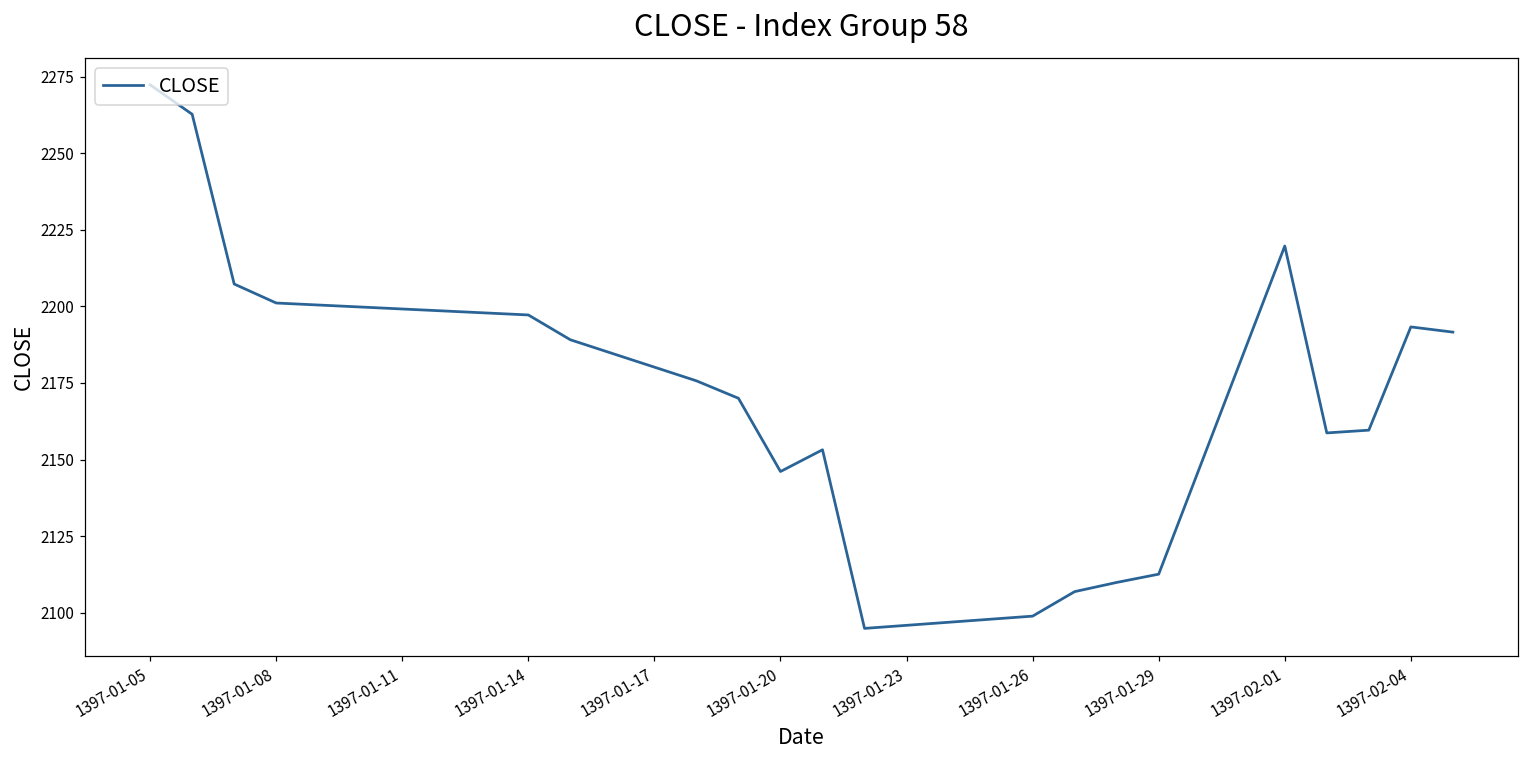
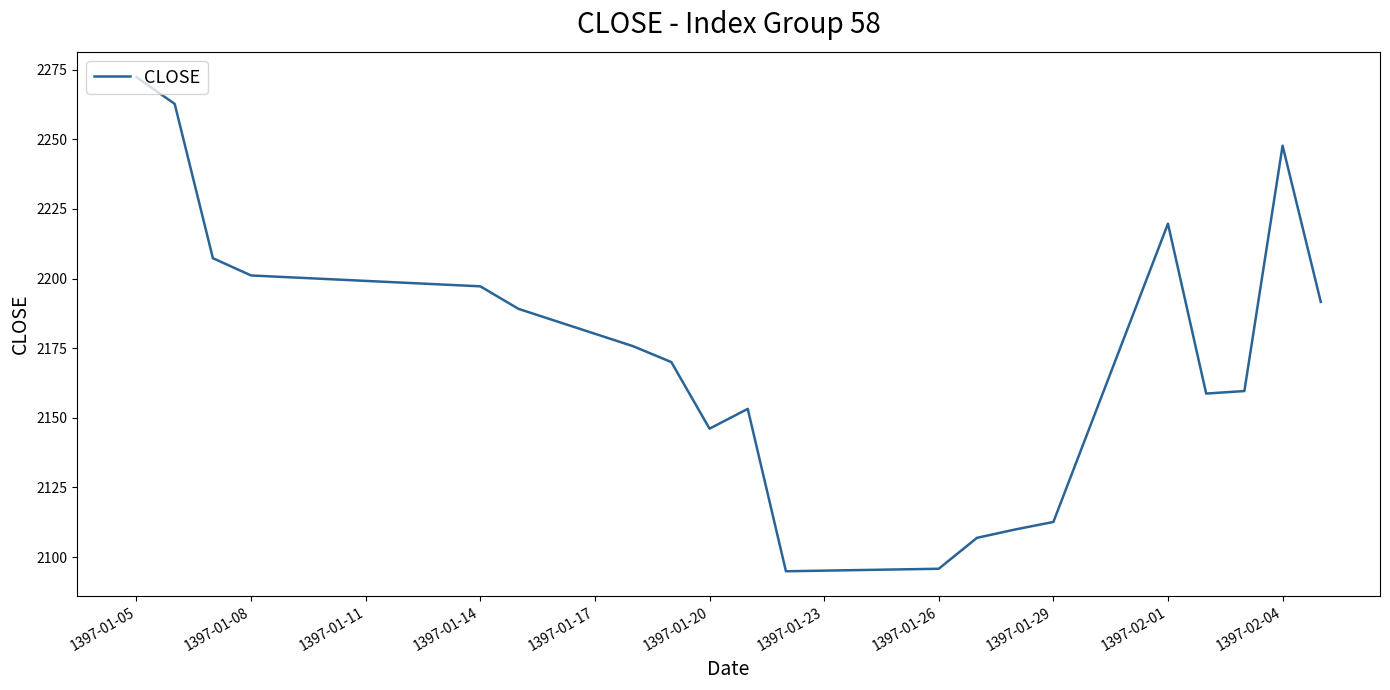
1397-01-26: 2099 -> 2096
1397-02-04: 2193 -> 2248
